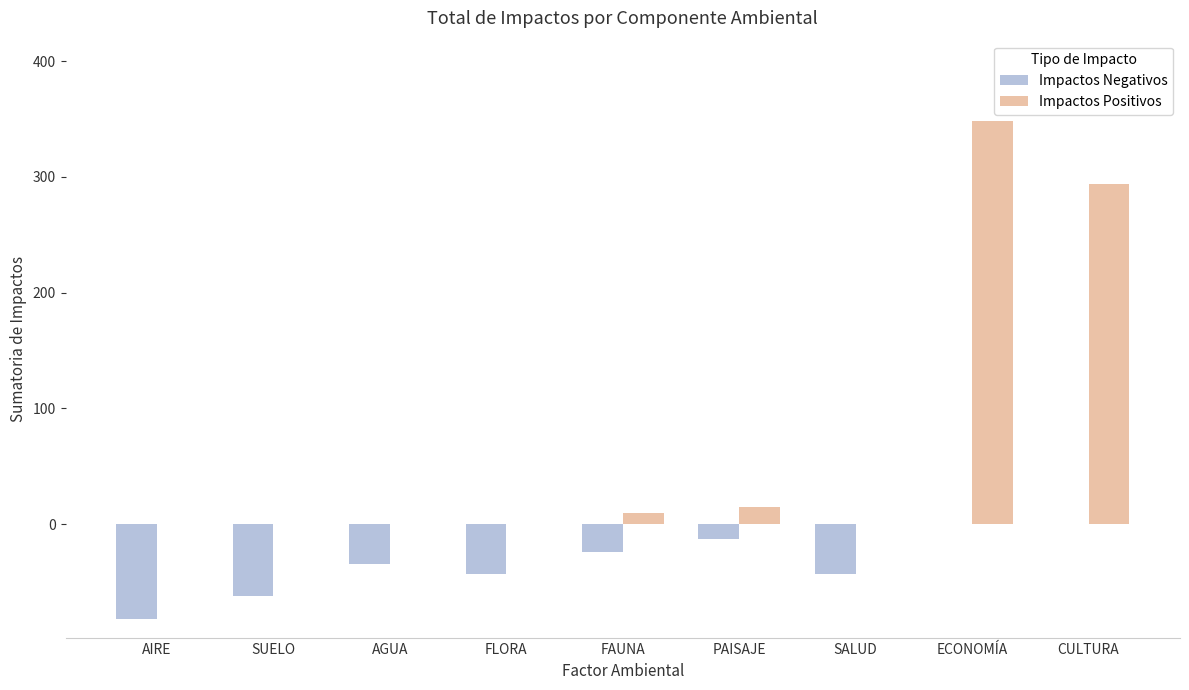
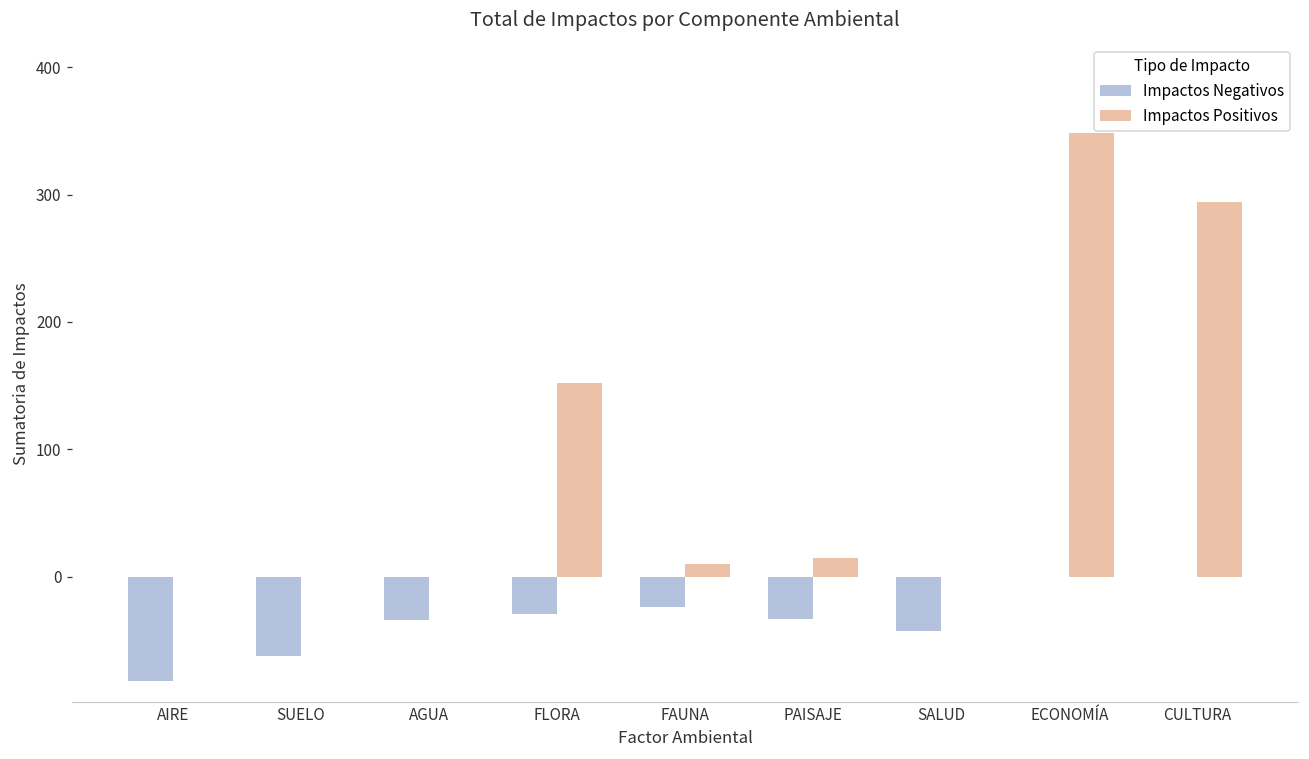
Impactos Negativos, FLORA: -43 -> -29
Impactos Positivos, FLORA: 0 -> 152
Impactos Negativos, PAISAJE: -13 -> -33
